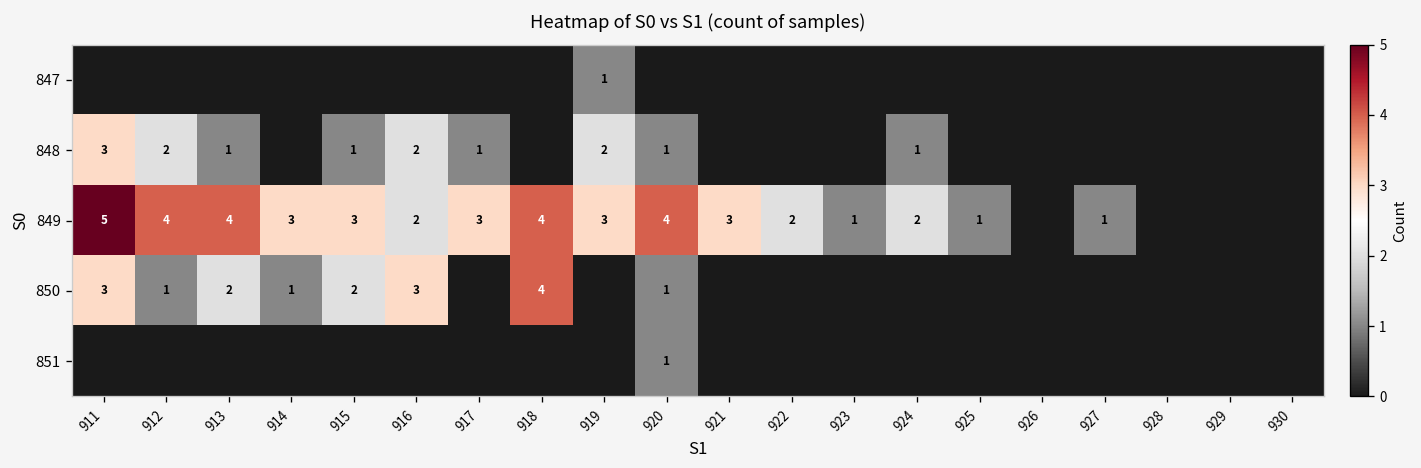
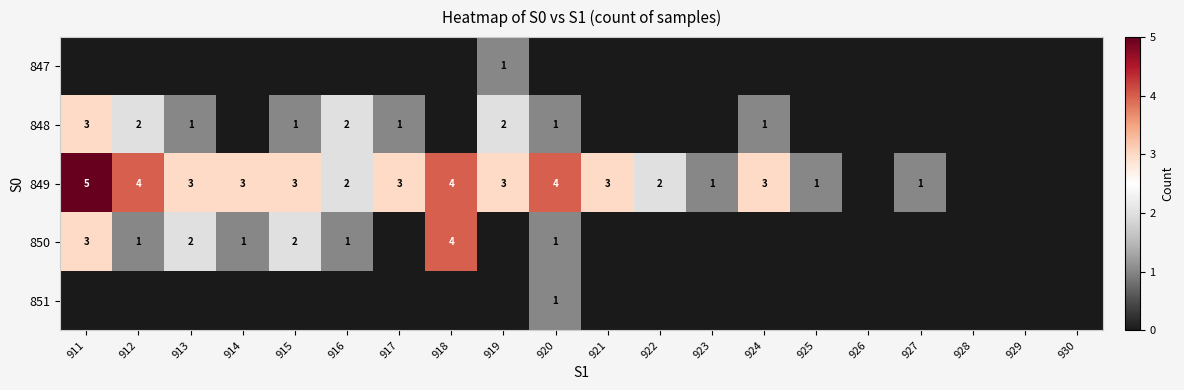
849, 913: 4 -> 3
849, 924: 2 -> 3
850, 916: 3 -> 1
